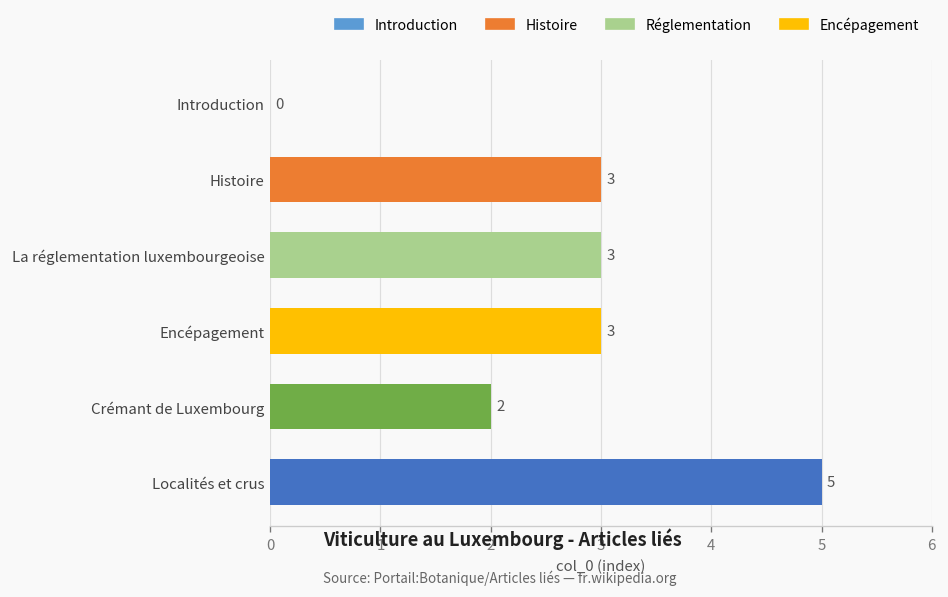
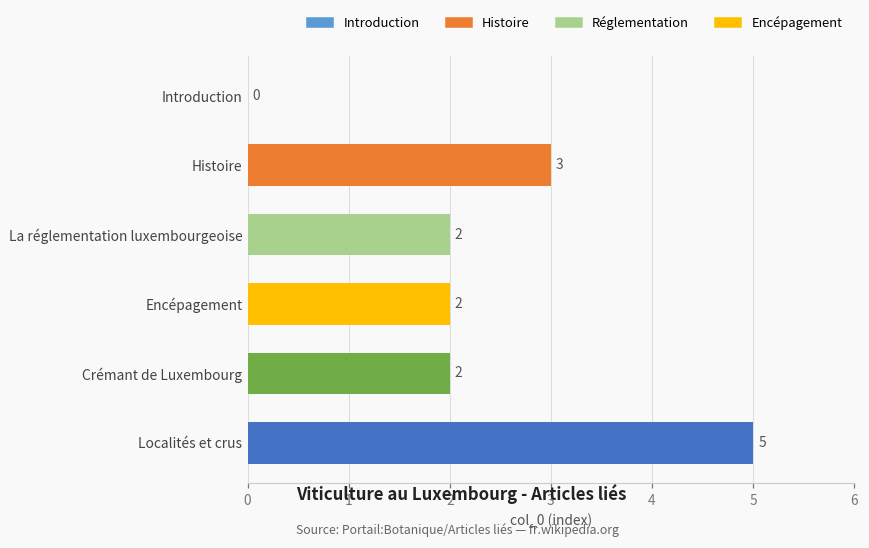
La réglementation luxembourgeoise: 3 -> 2
Encépagement: 3 -> 2
